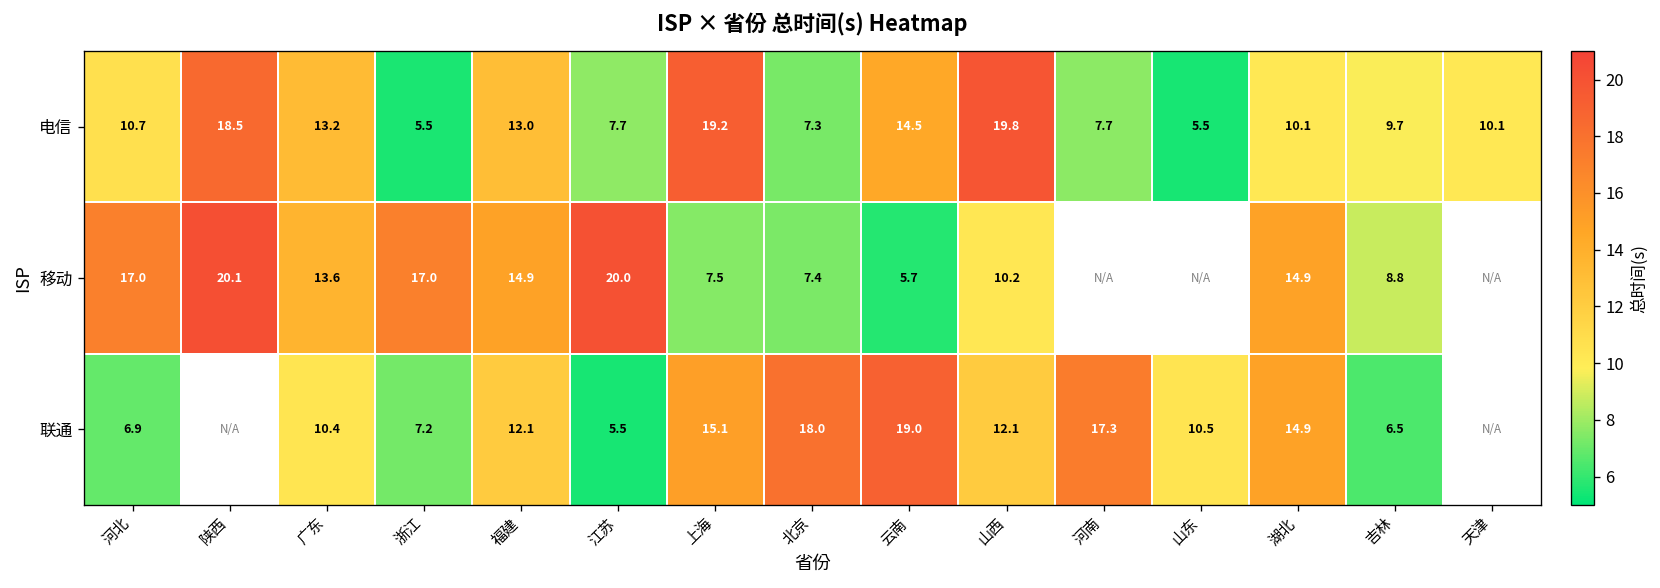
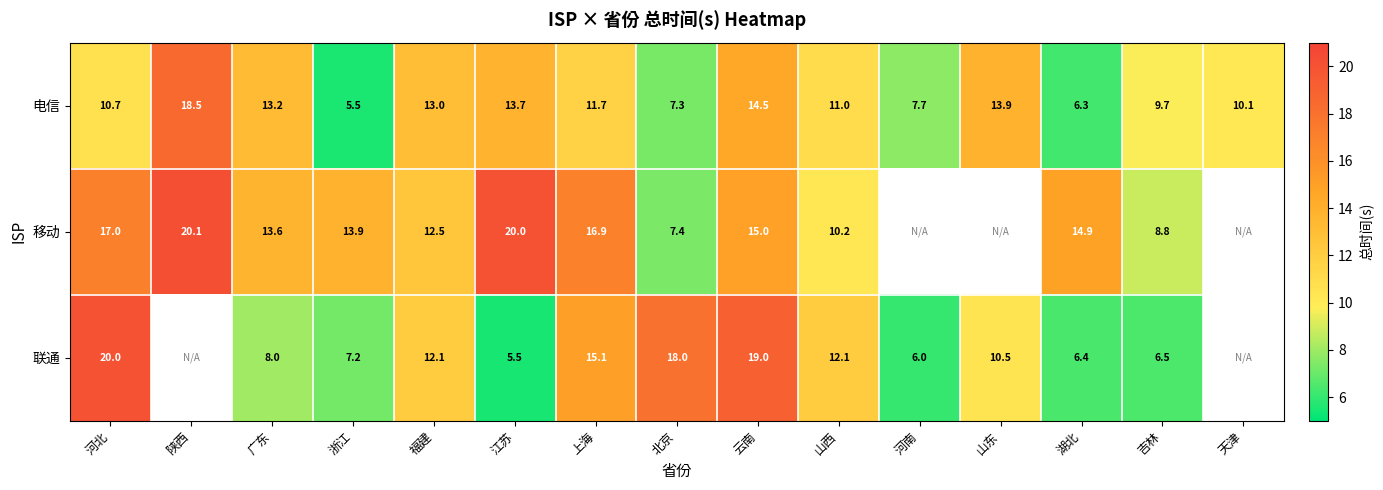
电信, 江苏: 7.7 -> 13.7
电信, 上海: 19.2 -> 11.7
电信, 山西: 19.8 -> 11.0
电信, 山东: 5.5 -> 13.9
电信, 湖北: 10.1 -> 6.3
移动, 浙江: 17.0 -> 13.9
移动, 福建: 14.9 -> 12.5
移动, 上海: 7.5 -> 16.9
移动, 云南: 5.7 -> 15.0
联通, 河北: 6.9 -> 20.0
联通, 广东: 10.4 -> 8.0
联通, 河南: 17.3 -> 6.0
联通, 湖北: 14.9 -> 6.4
